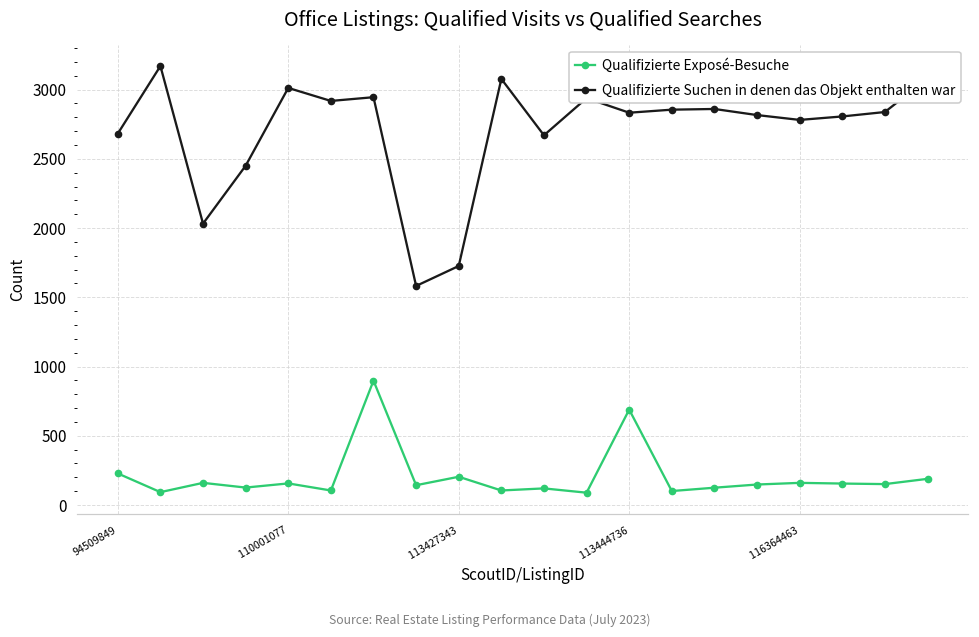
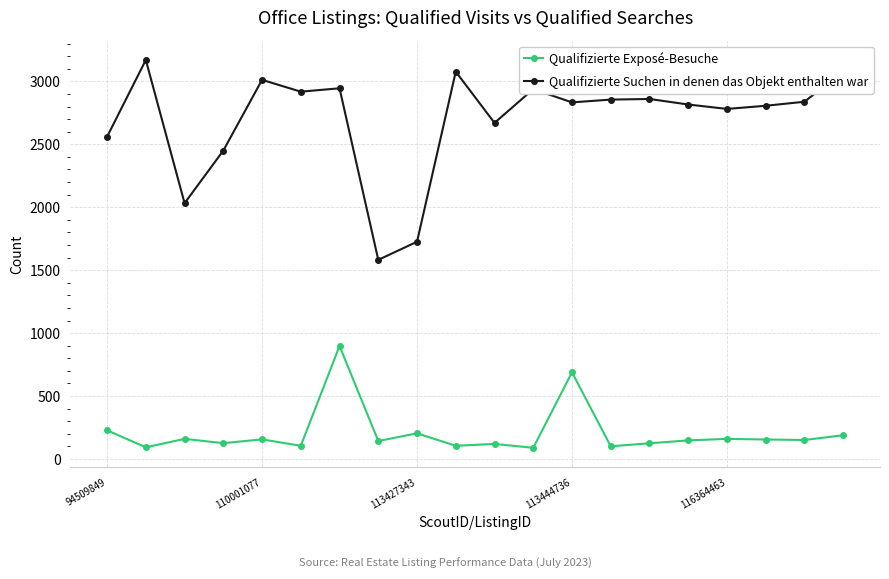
Qualifizierte Suchen in denen das Objekt enthalten war, 94509849: 2680 -> 2560
